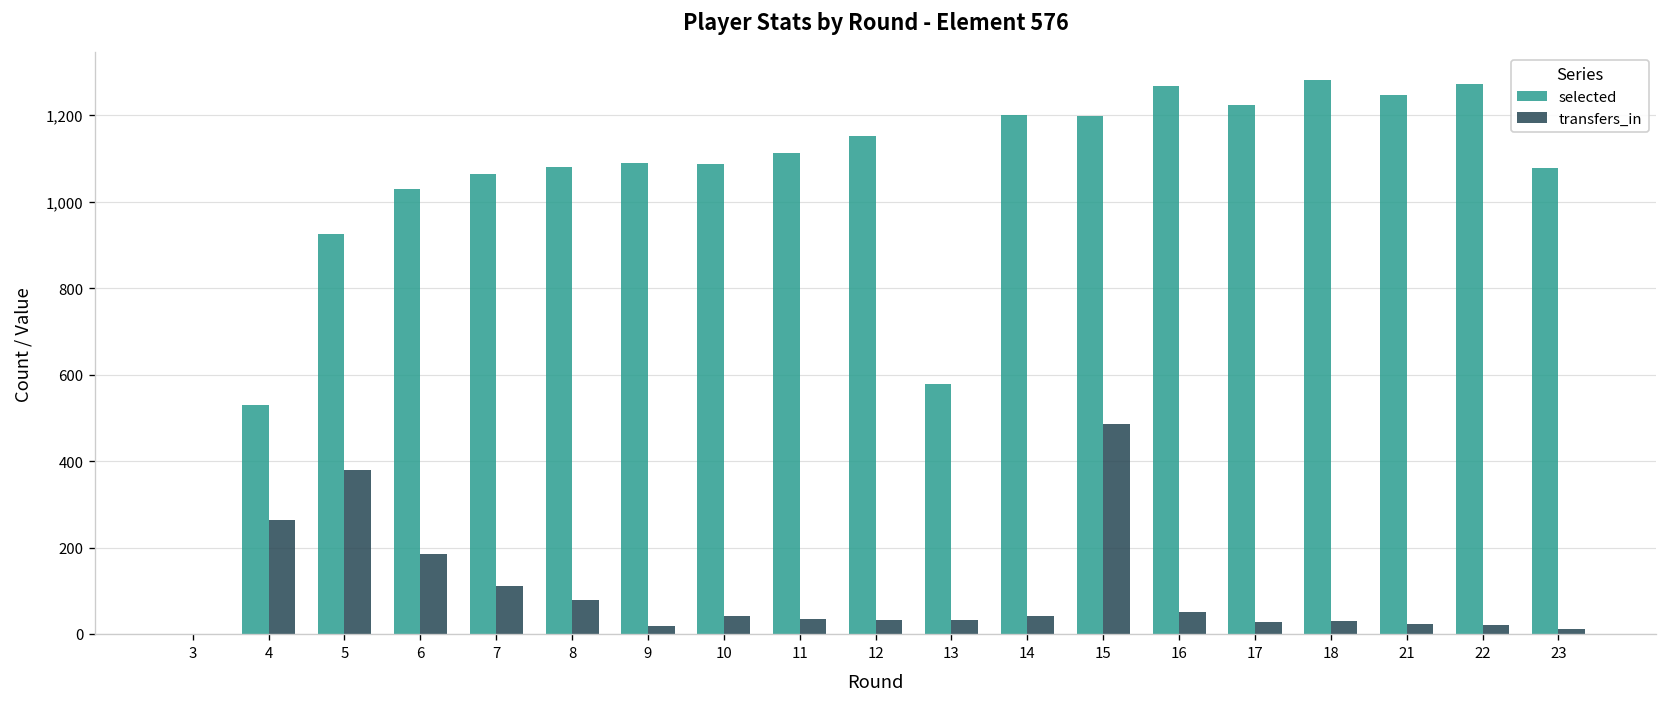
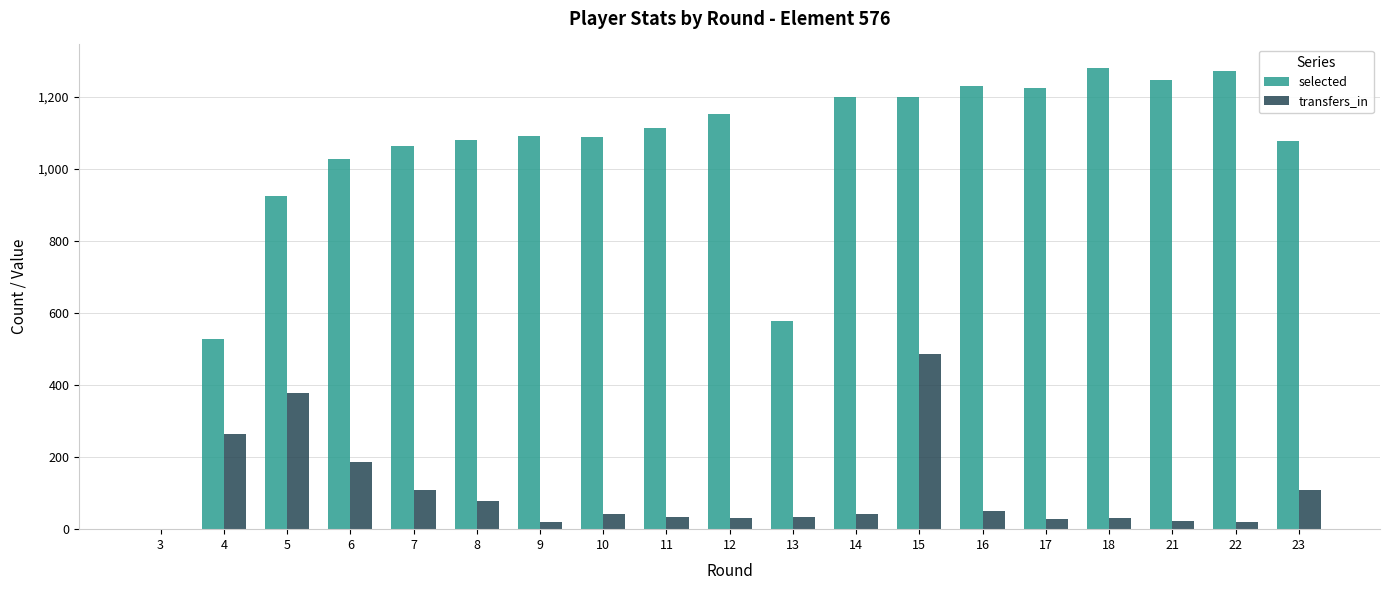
selected, 16: 1,270 -> 1,230
transfers_in, 23: 10 -> 110
